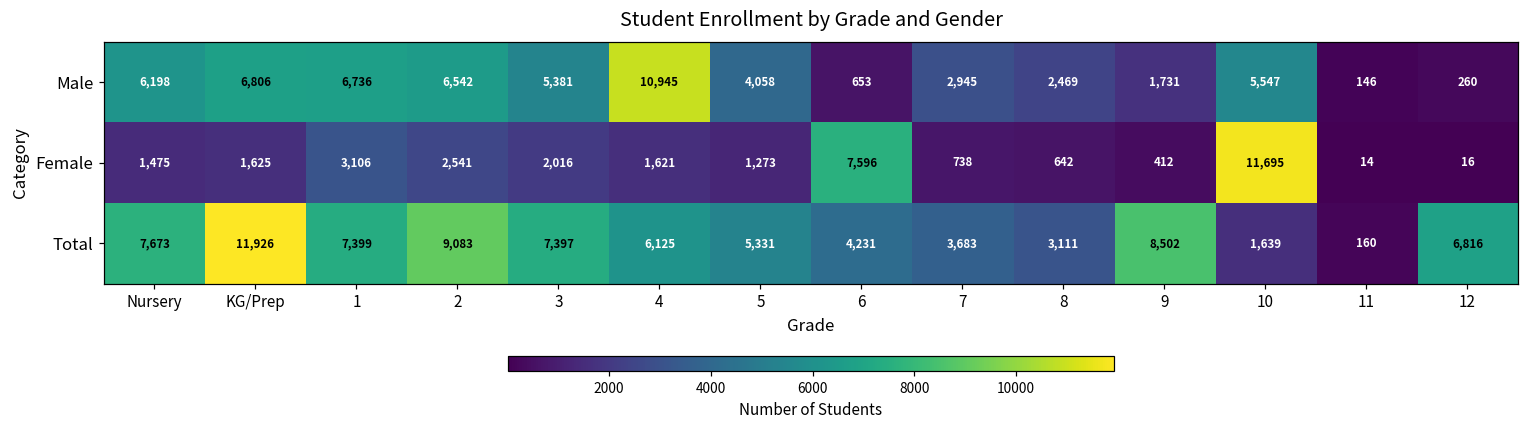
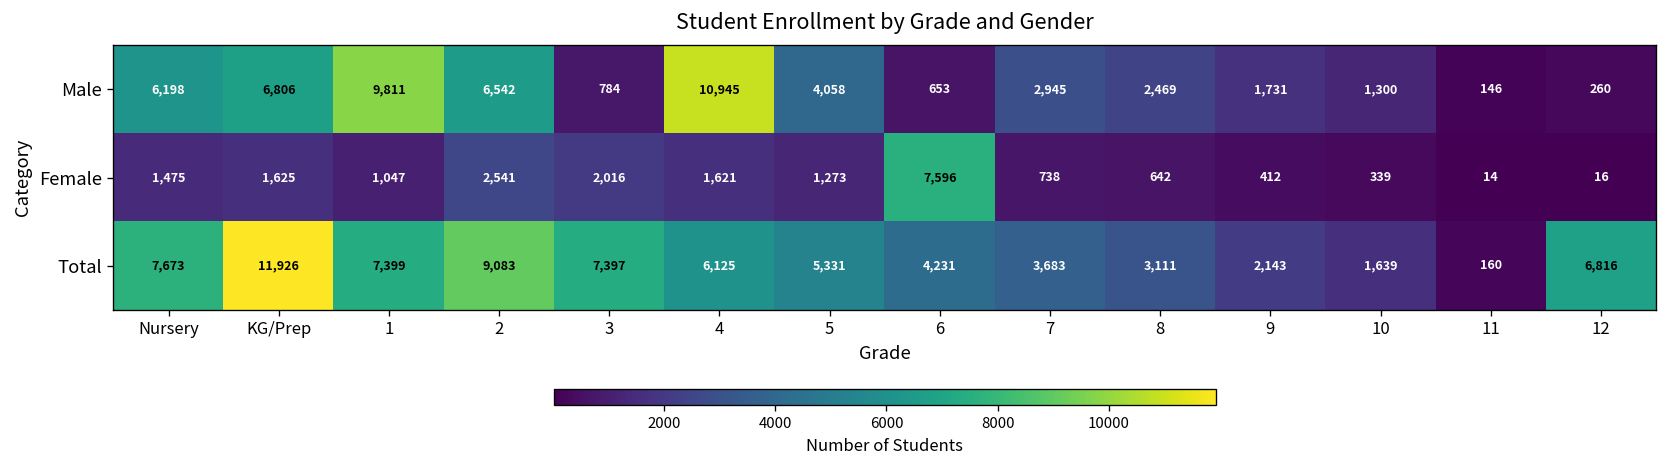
Male, 1: 6,736 -> 9,811
Male, 3: 5,381 -> 784
Male, 10: 5,547 -> 1,300
Female, 1: 3,106 -> 1,047
Female, 10: 11,695 -> 339
Total, 9: 8,502 -> 2,143
